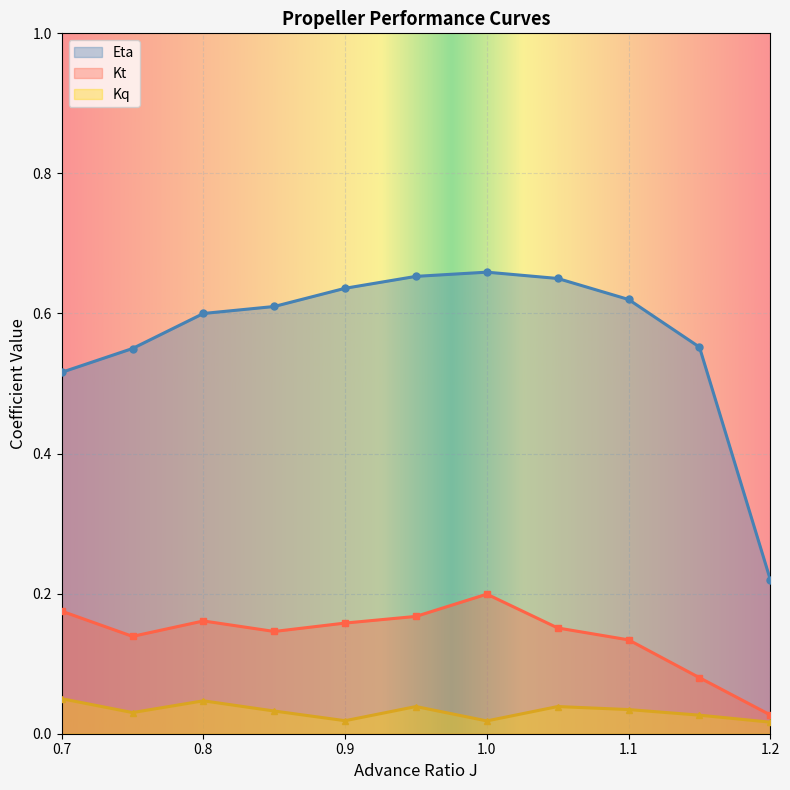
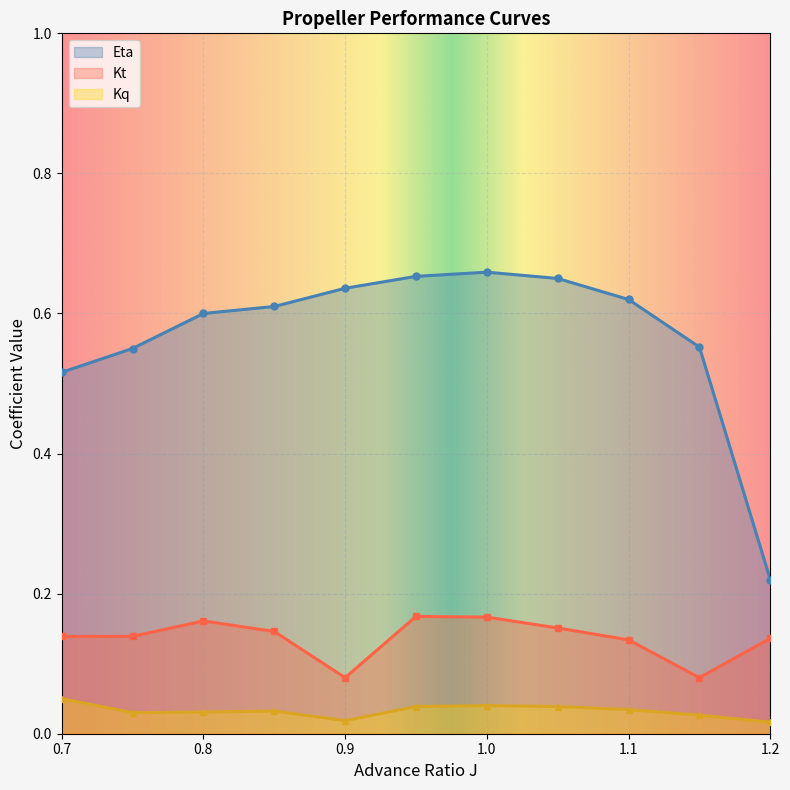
Kt, 0.7: 0.18 -> 0.14
Kq, 0.8: 0.05 -> 0.03
Kt, 0.9: 0.16 -> 0.08
Kt, 1.0: 0.20 -> 0.17
Kq, 1.0: 0.02 -> 0.04
Kt, 1.2: 0.03 -> 0.14
